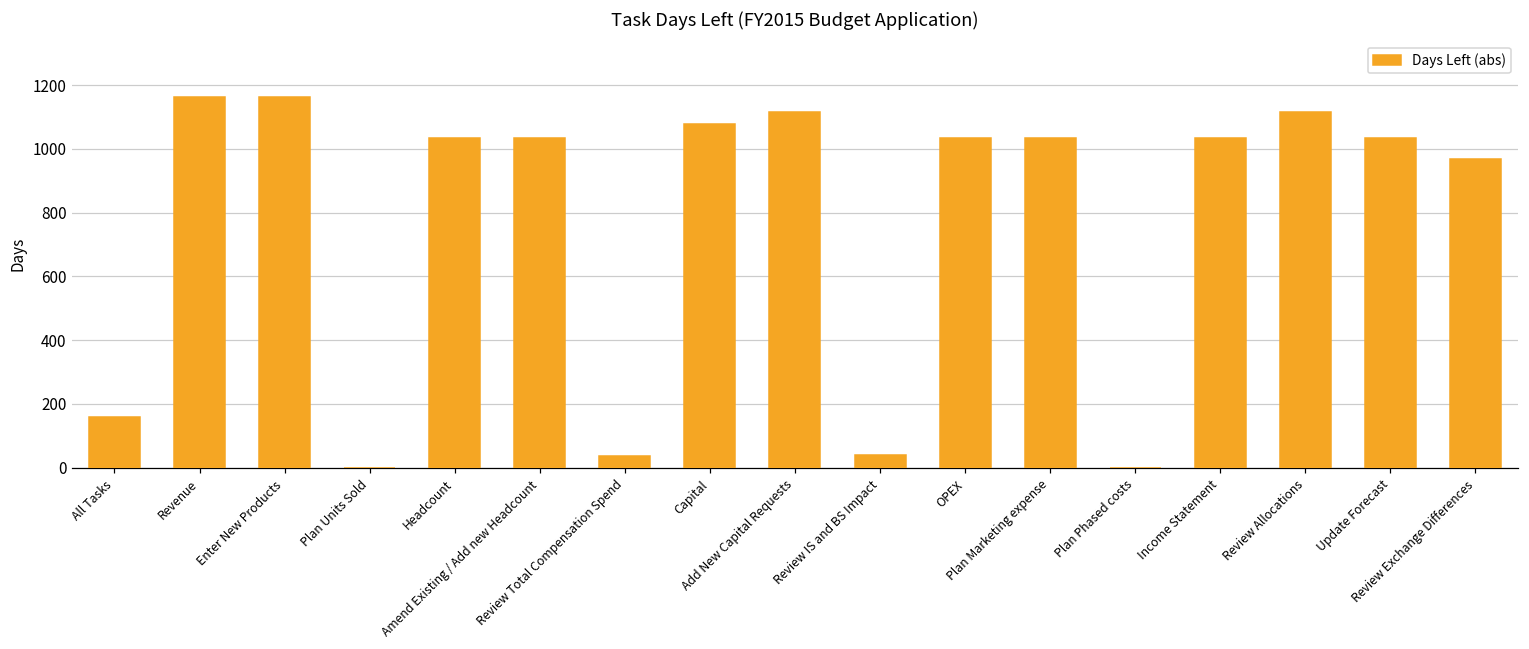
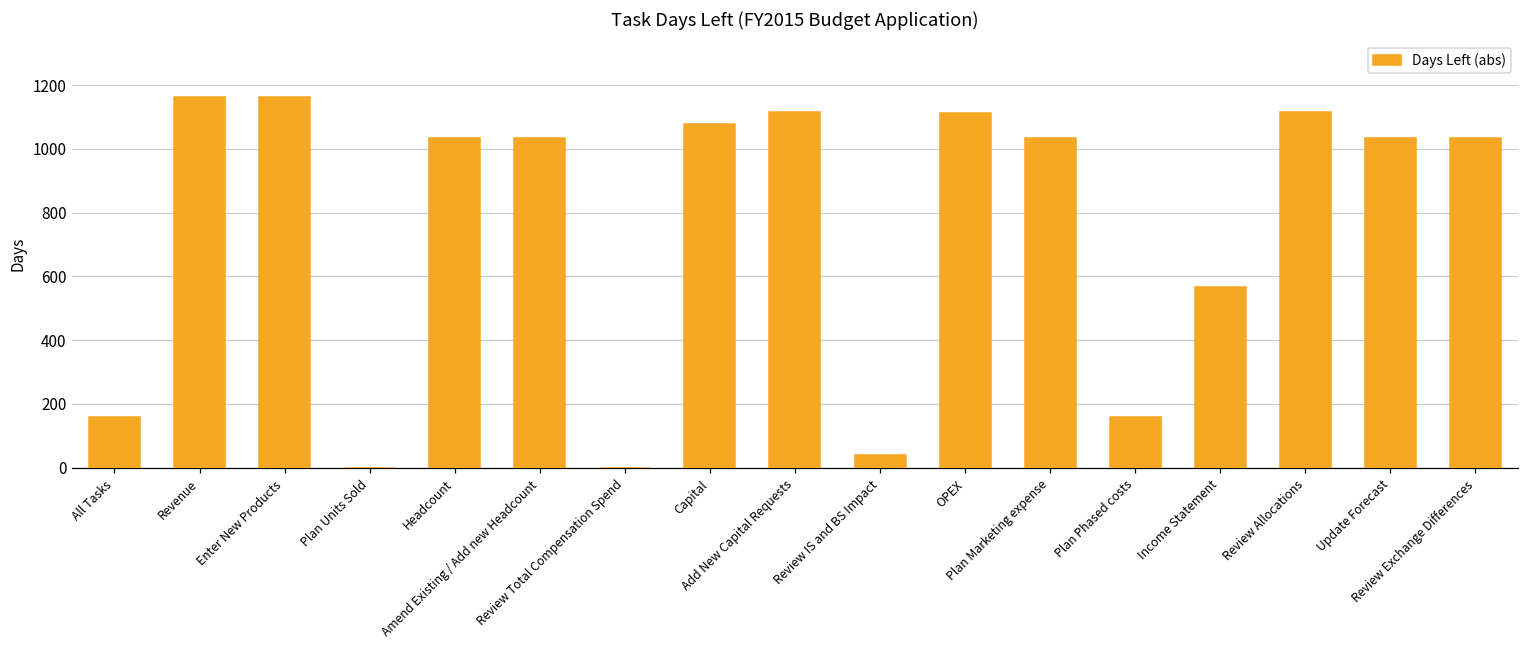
Review Total Compensation Spend: 40 -> 0
OPEX: 1040 -> 1110
Plan Phased costs: 0 -> 160
Income Statement: 1040 -> 570
Review Exchange Differences: 970 -> 1040
